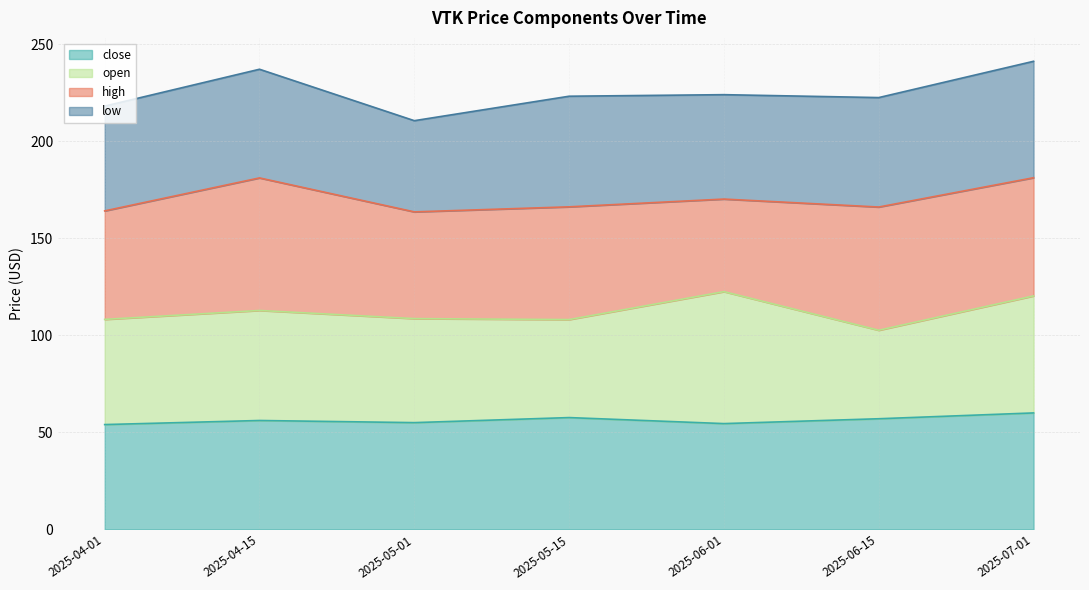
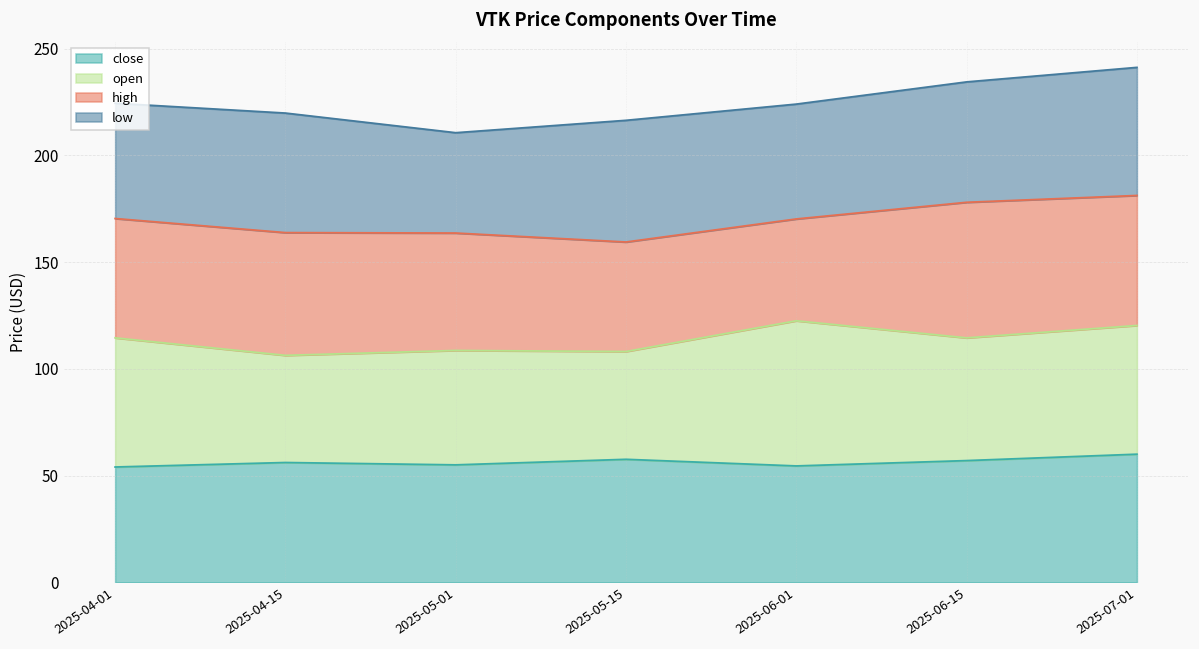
open, 2025-04-01: 54 -> 61
open, 2025-04-15: 57 -> 50
high, 2025-04-15: 68 -> 58
high, 2025-05-15: 58 -> 51
open, 2025-06-15: 46 -> 58
